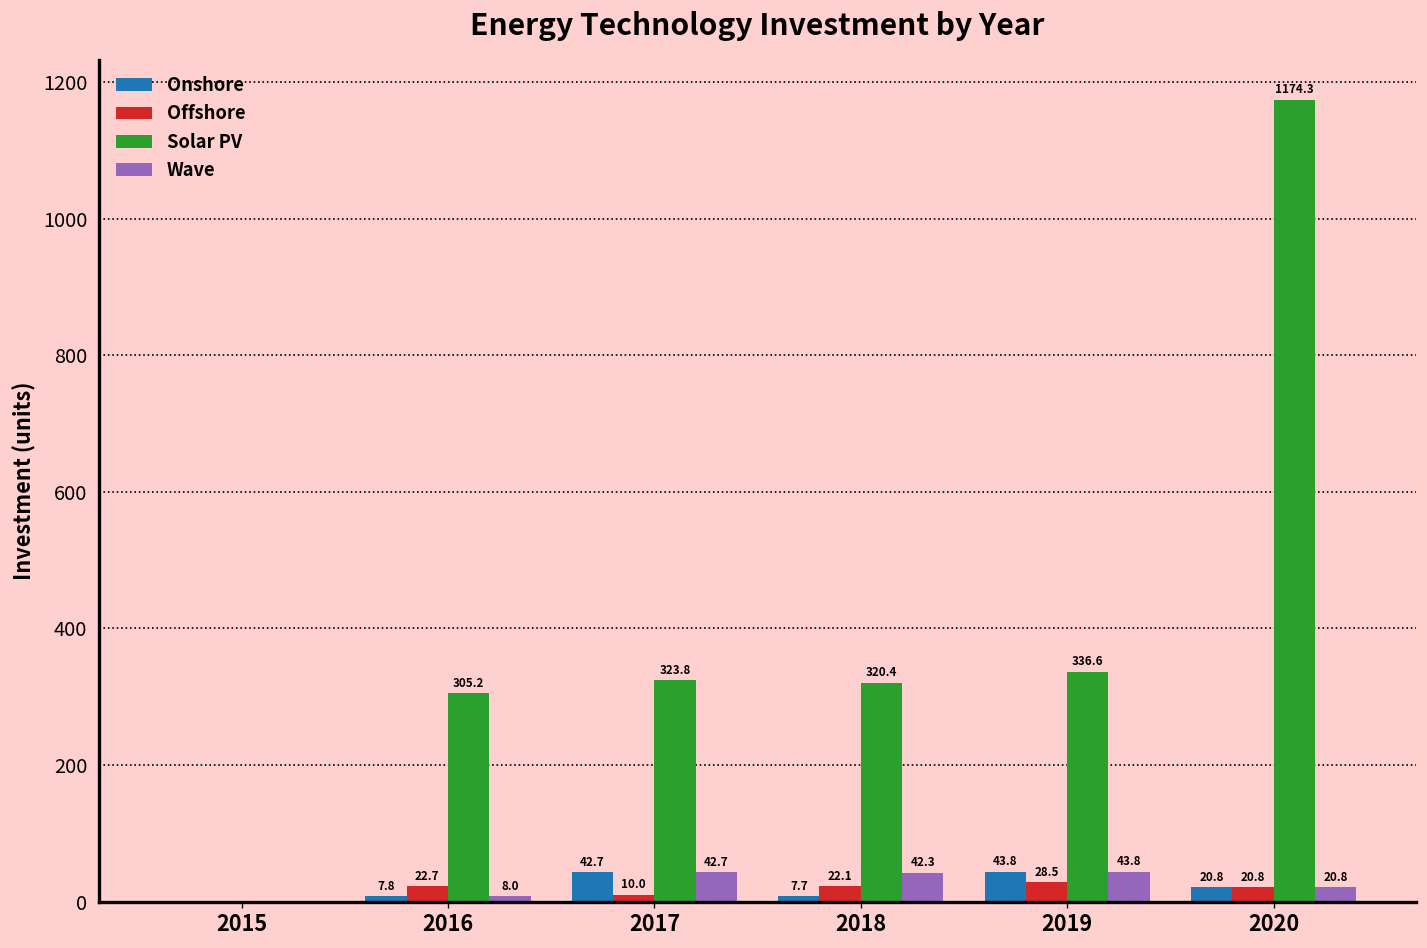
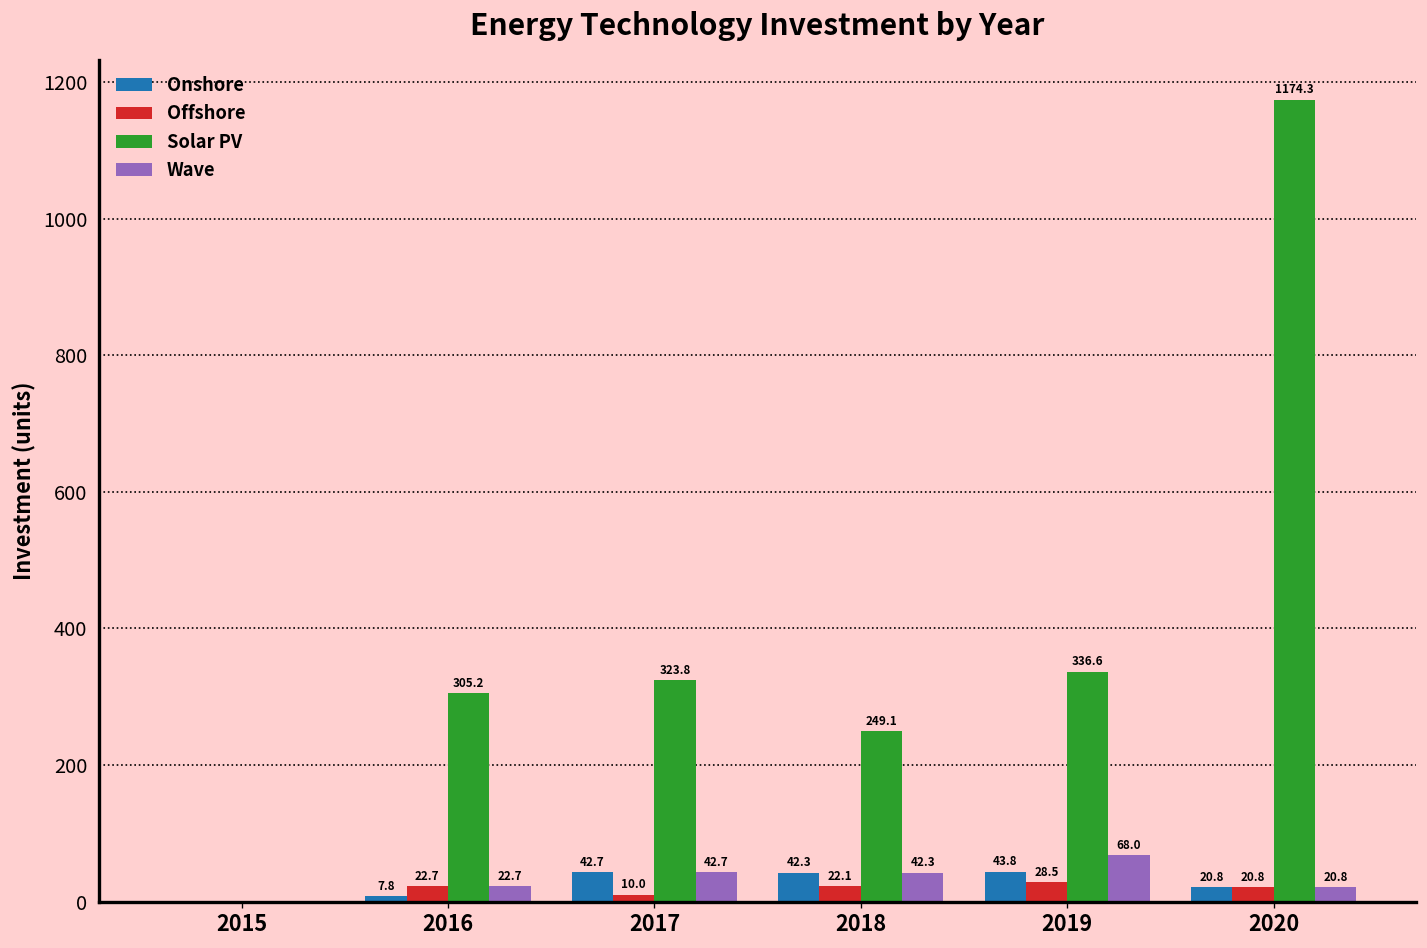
Wave, 2016: 8.0 -> 22.7
Onshore, 2018: 7.7 -> 42.3
Solar PV, 2018: 320.4 -> 249.1
Wave, 2019: 43.8 -> 68.0
